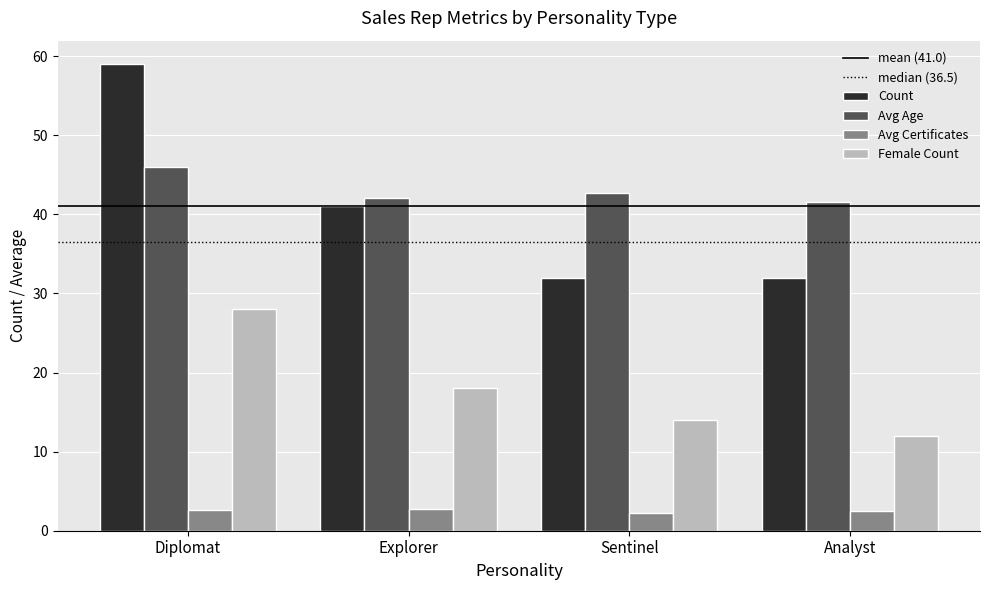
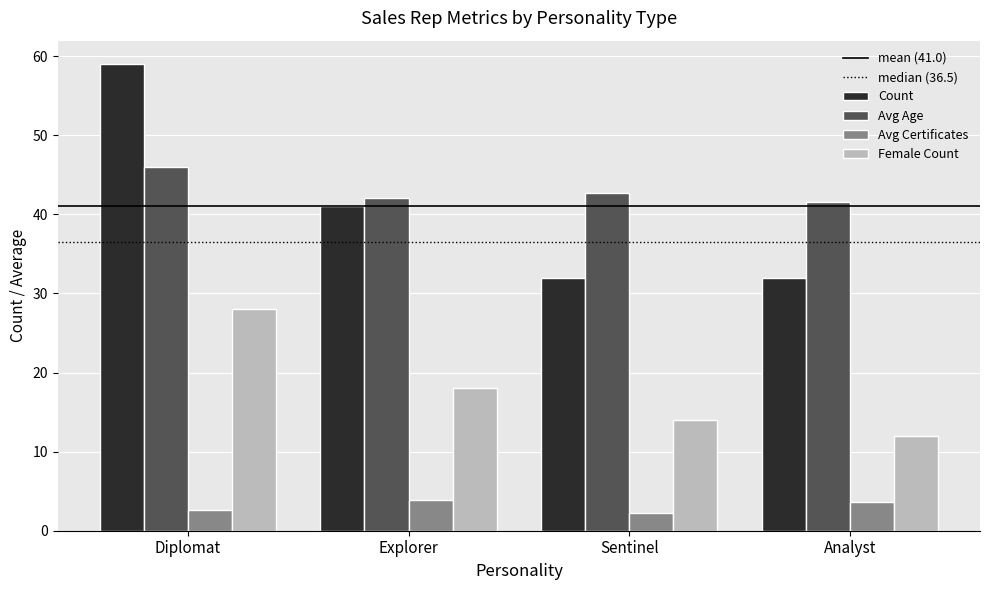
Avg Certificates, Explorer: 3 -> 4
Avg Certificates, Analyst: 3 -> 4
